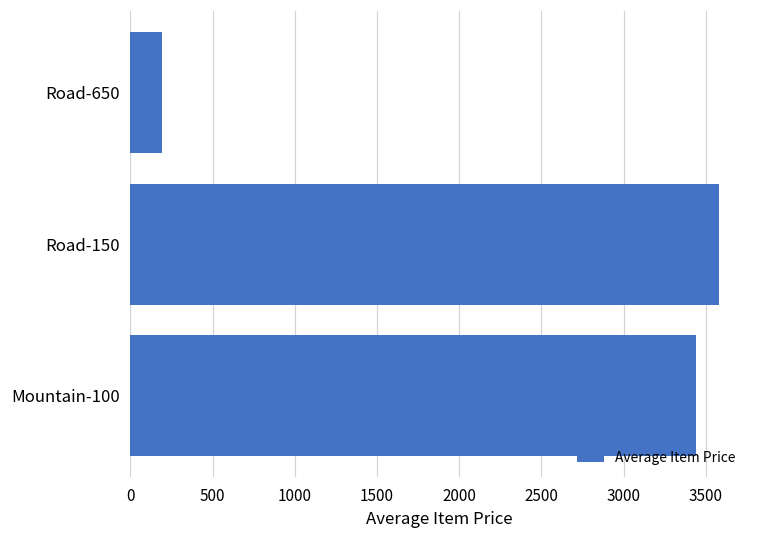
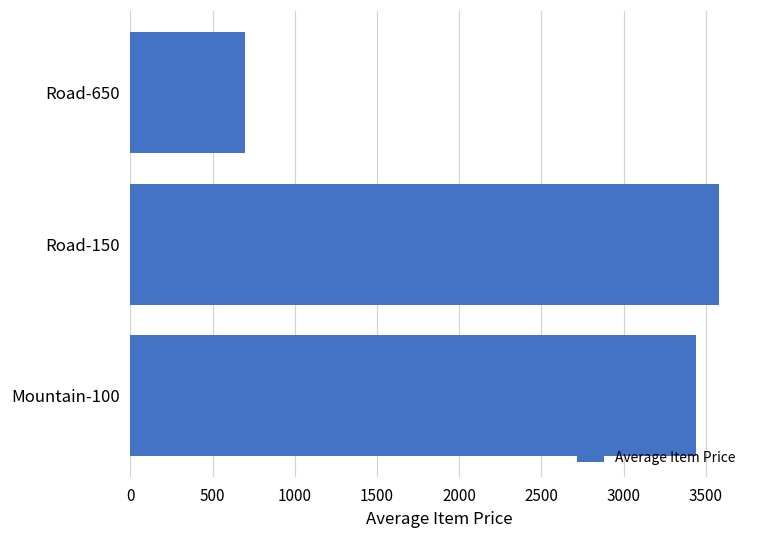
Road-650: 190 -> 700
